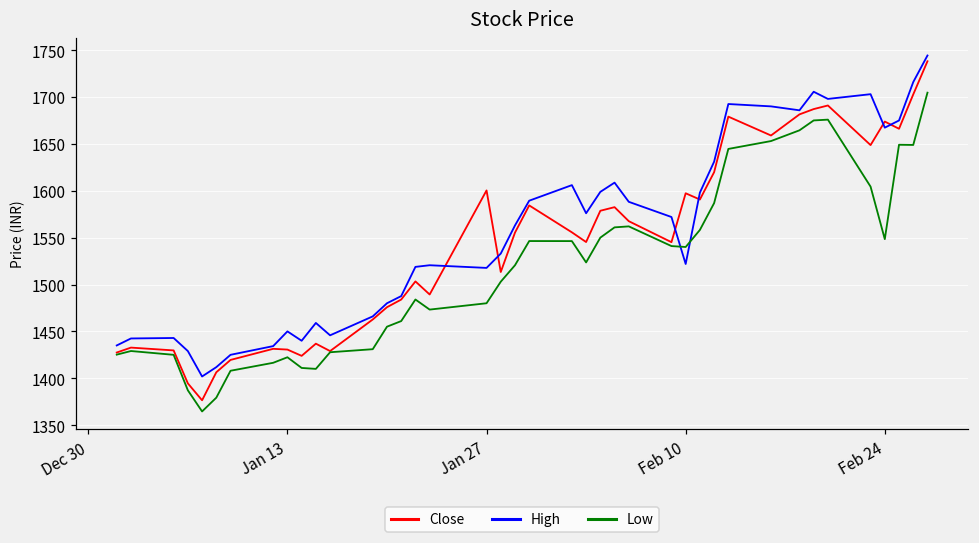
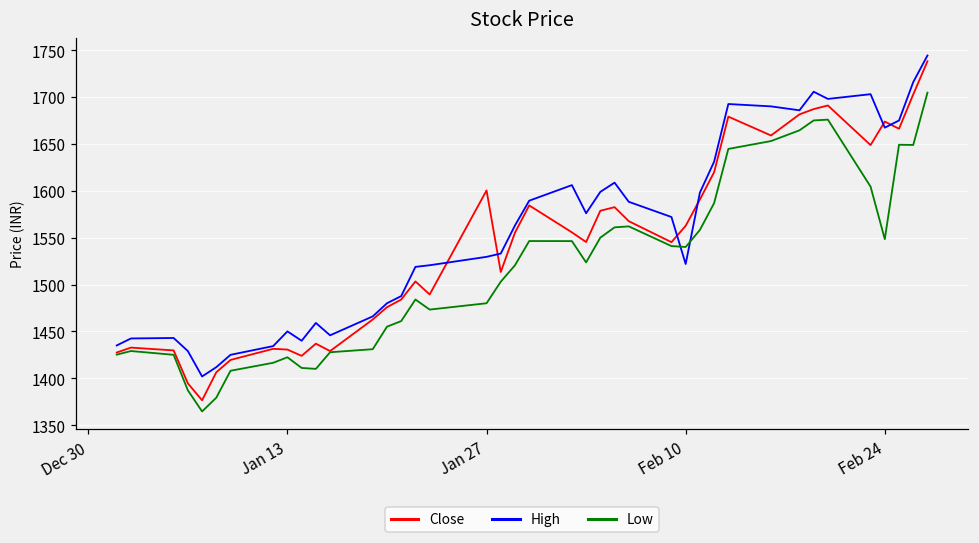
High, Jan 27: 1520 -> 1530
Close, Feb 10: 1600 -> 1560
